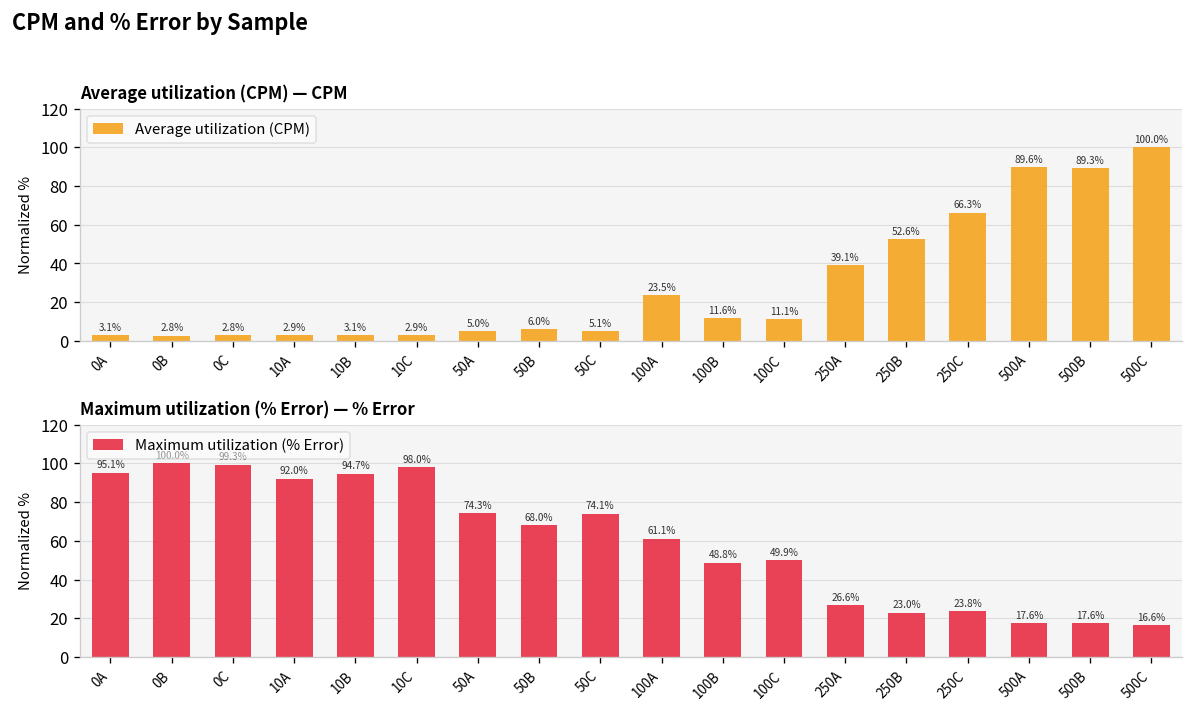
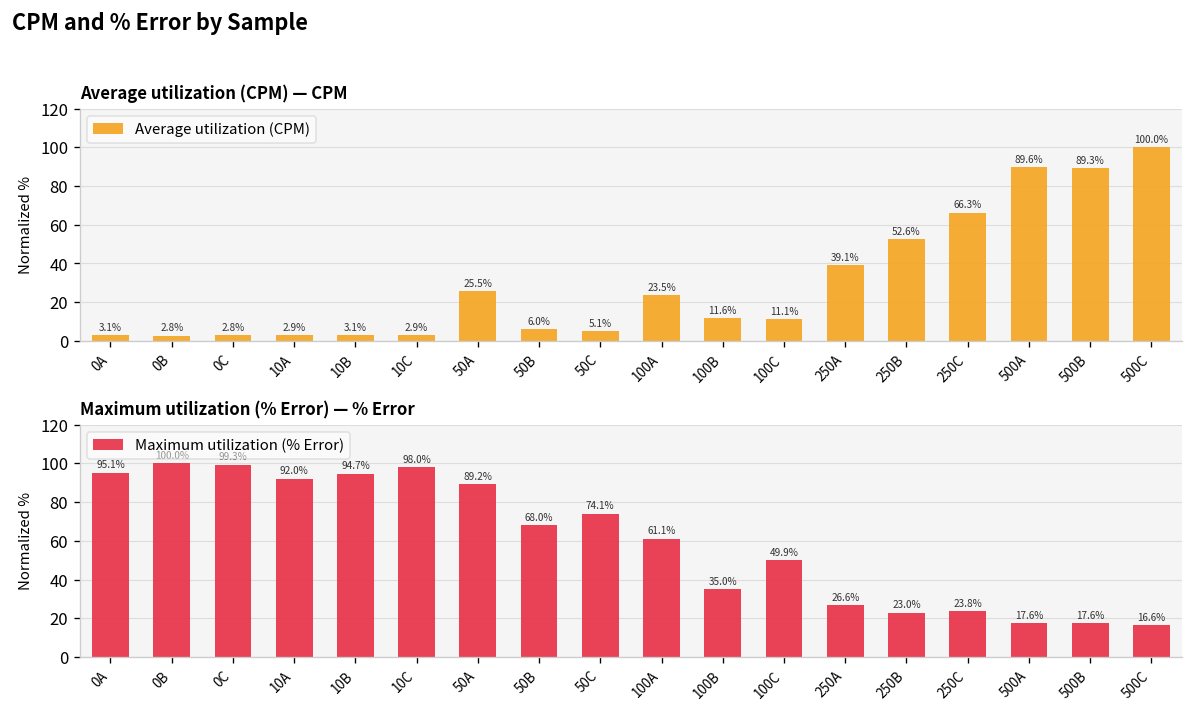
Average utilization (CPM) — CPM, 50A: 5.0% -> 25.5%
Maximum utilization (% Error) — % Error, 50A: 74.3% -> 89.2%
Maximum utilization (% Error) — % Error, 100B: 48.8% -> 35.0%
